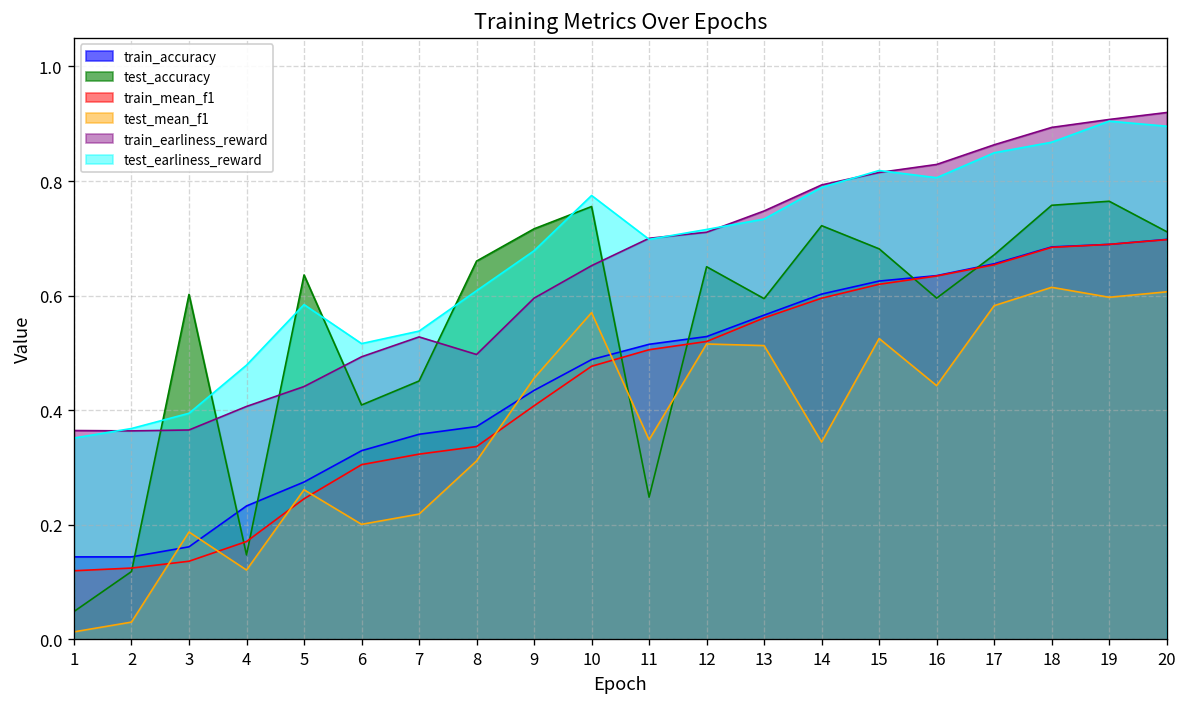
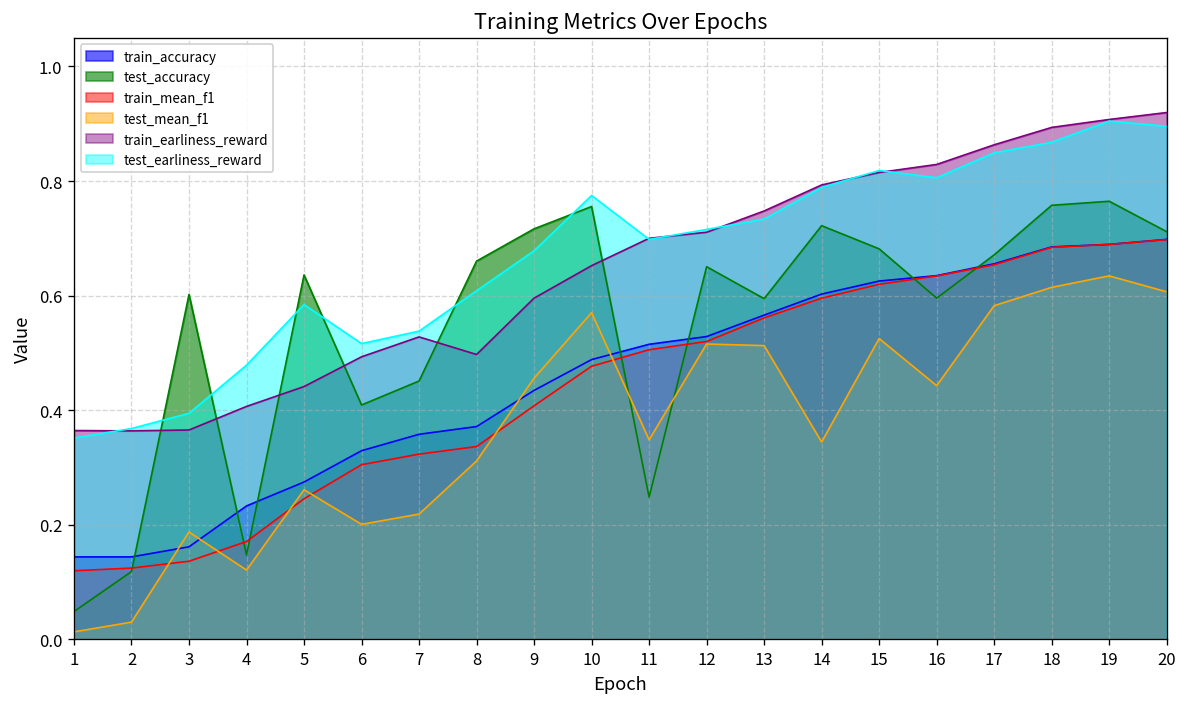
test_mean_f1, 19: 0.60 -> 0.63
